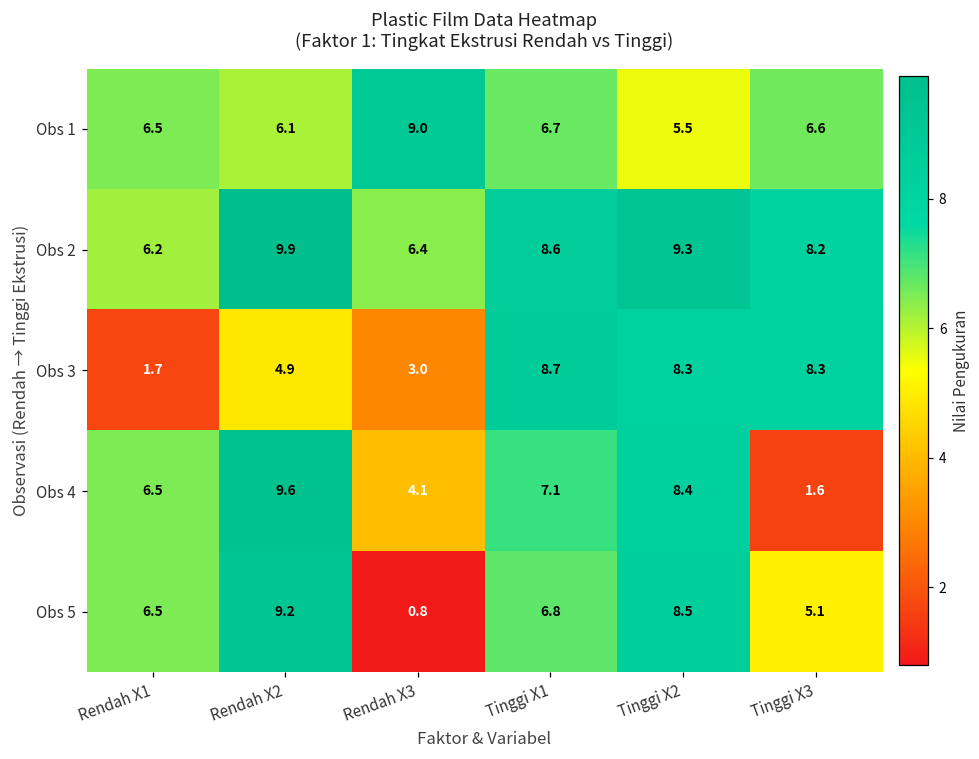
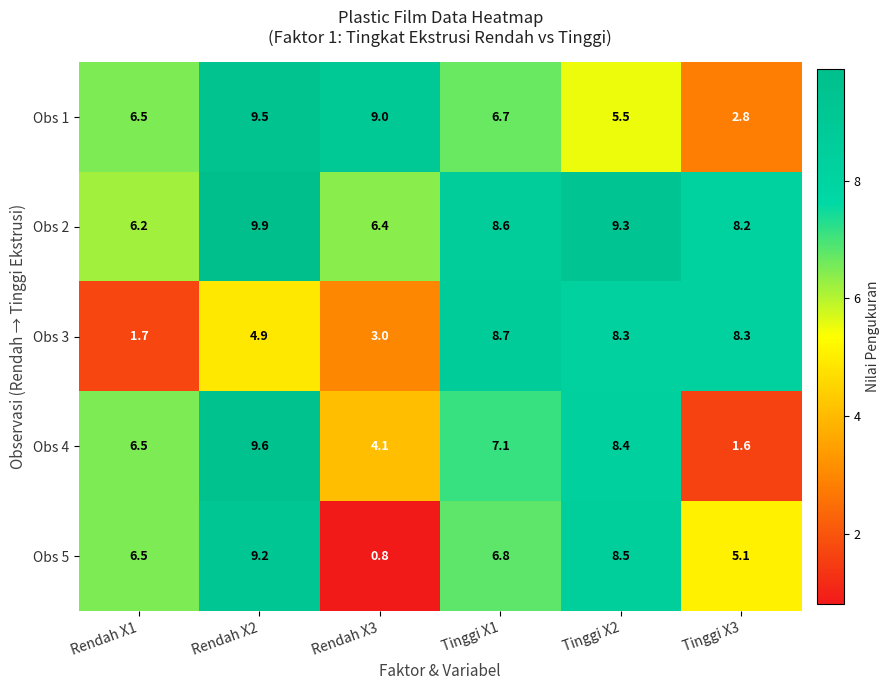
Obs 1, Rendah X2: 6.1 -> 9.5
Obs 1, Tinggi X3: 6.6 -> 2.8
